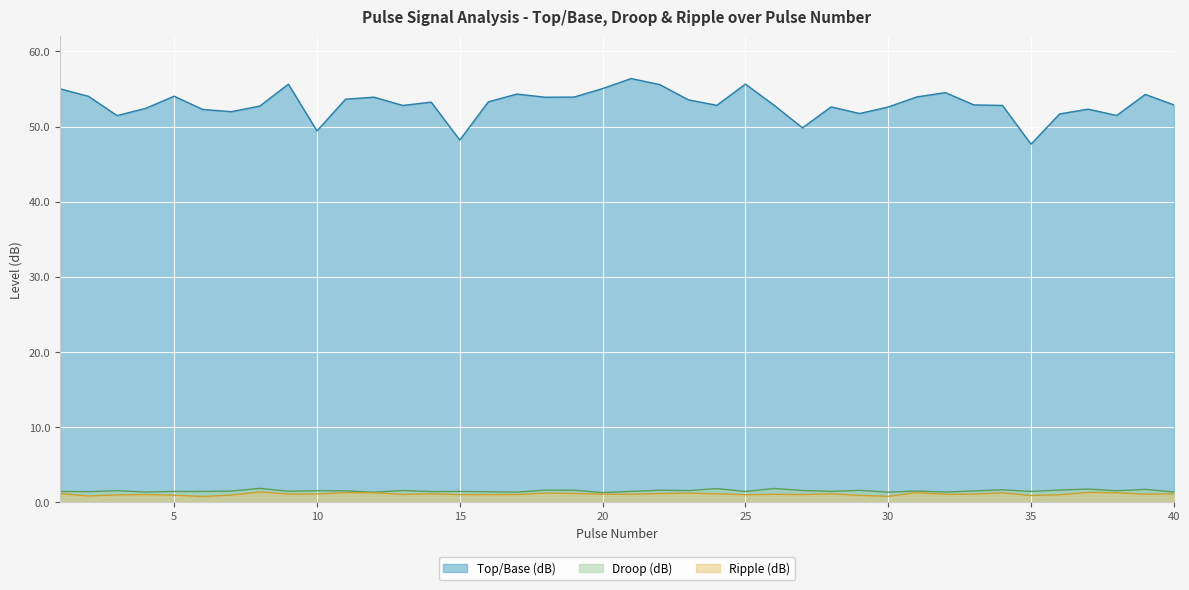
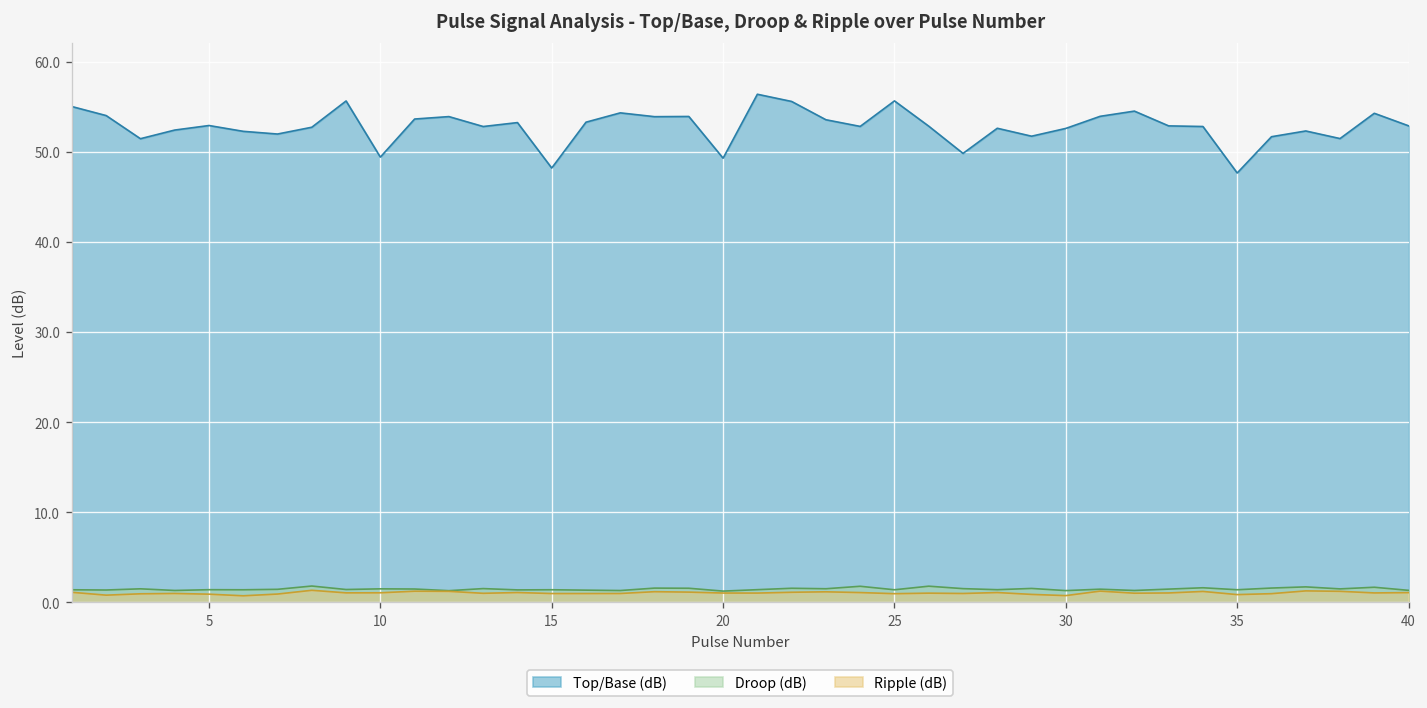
Top/Base (dB), 5: 54 -> 53
Top/Base (dB), 20: 55 -> 49
